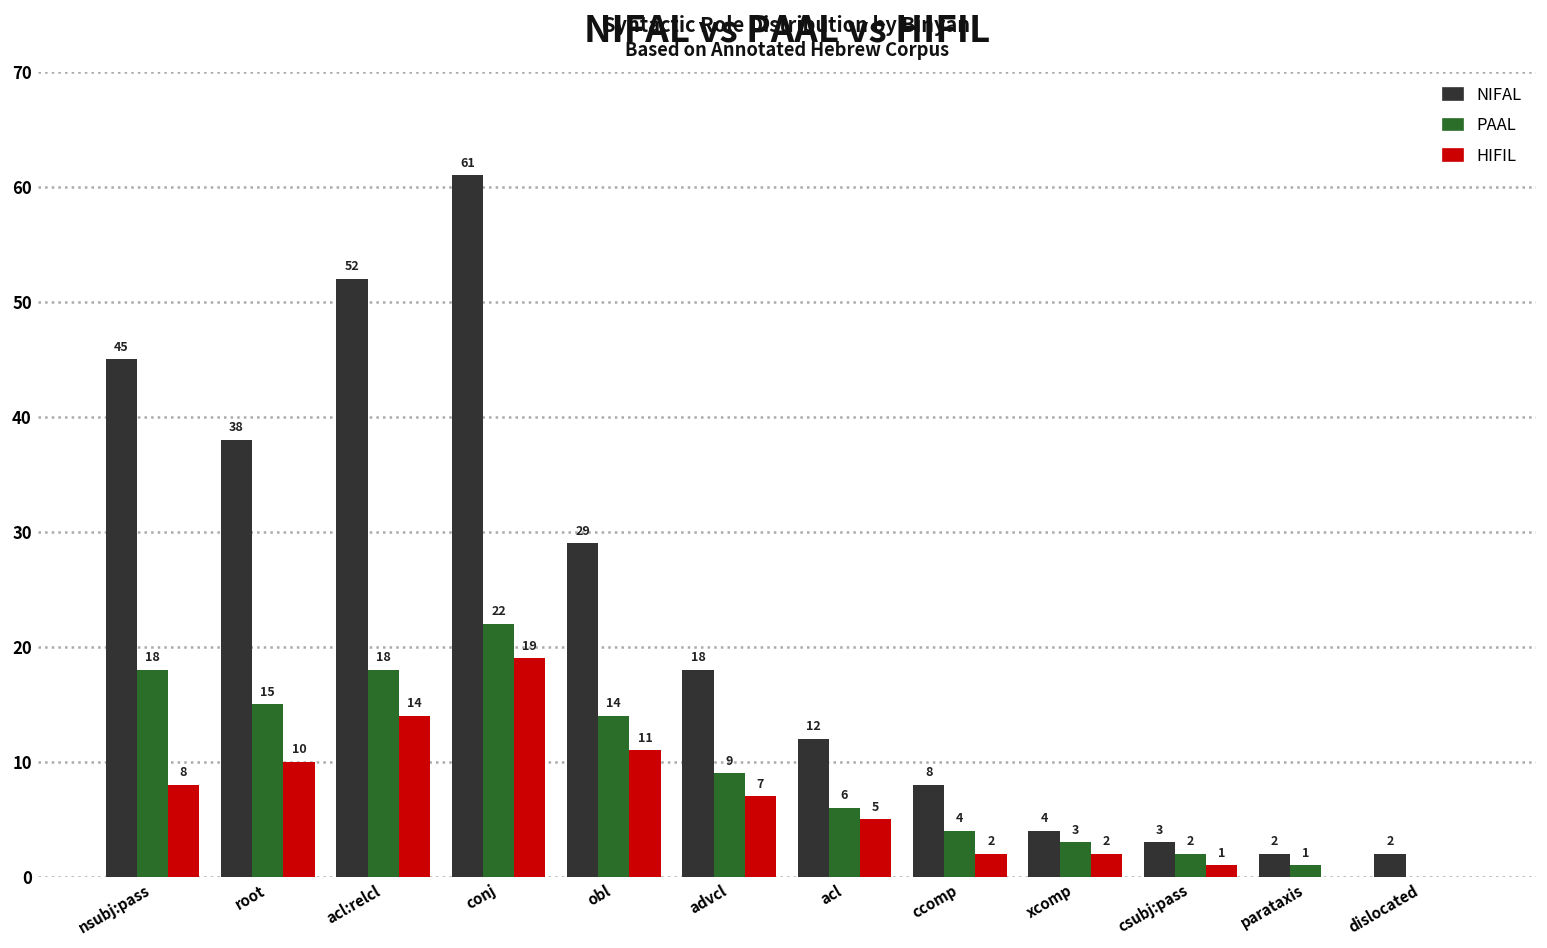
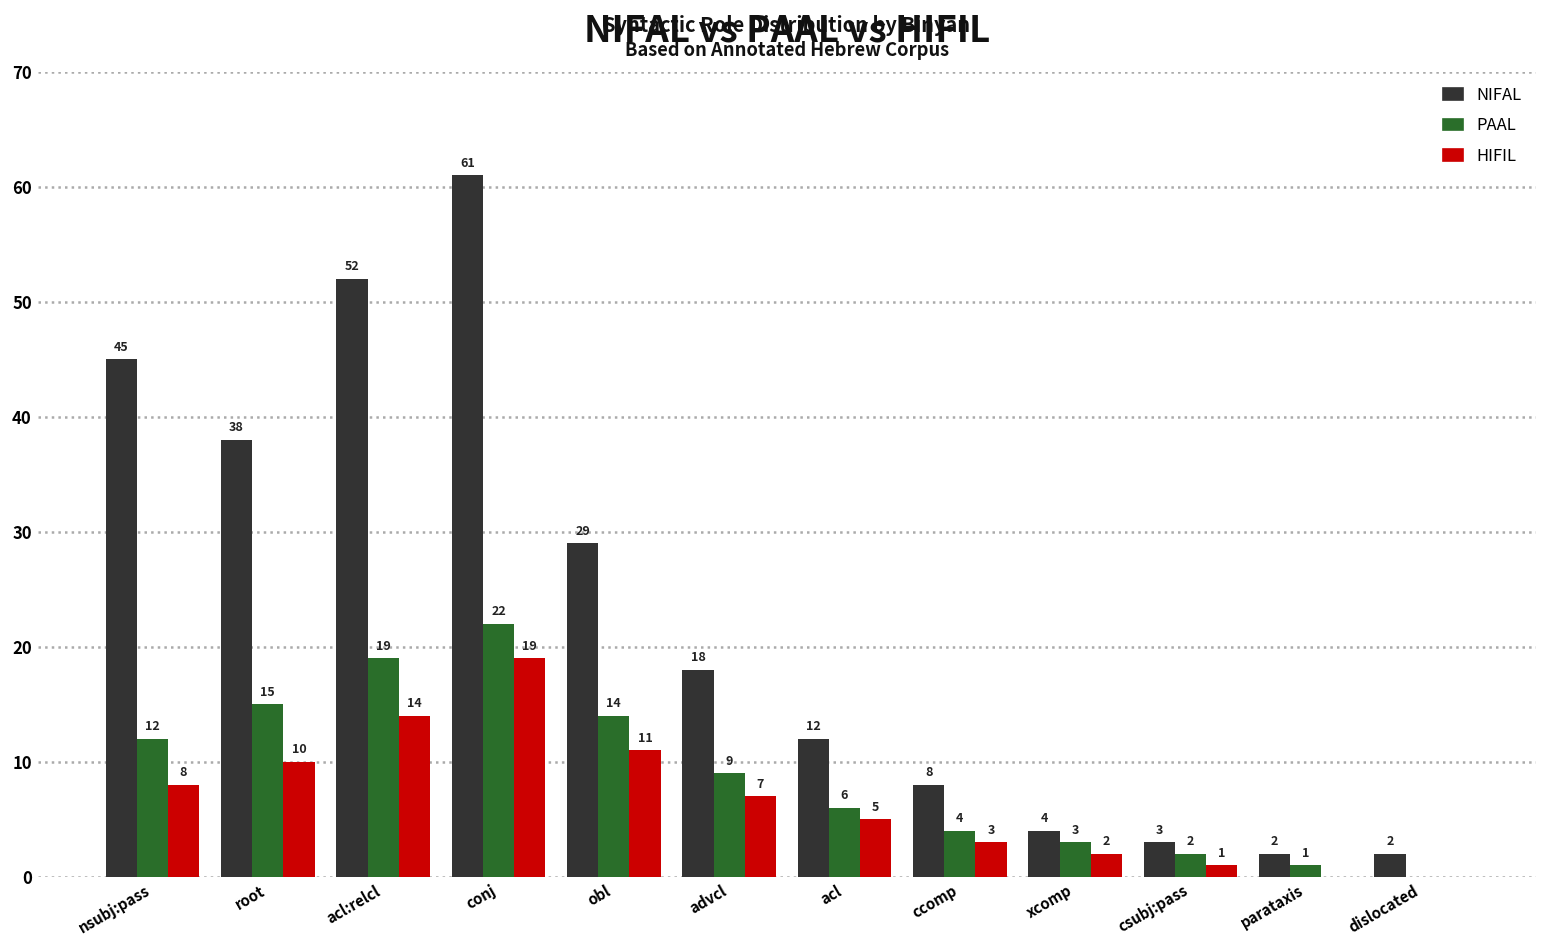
PAAL, nsubj:pass: 18 -> 12
PAAL, acl:relcl: 18 -> 19
HIFIL, ccomp: 2 -> 3
